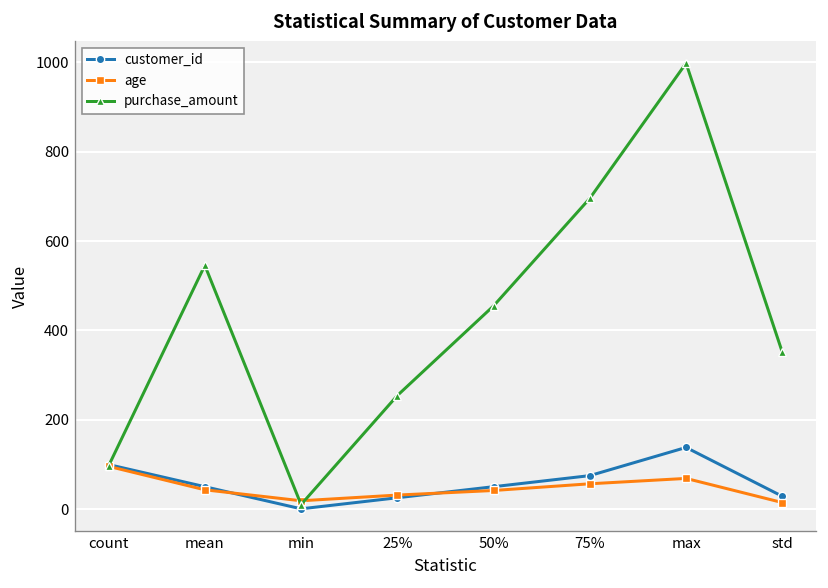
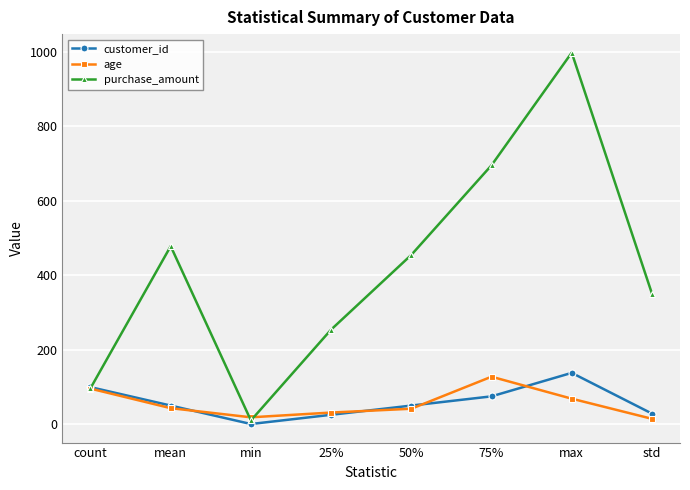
purchase_amount, mean: 550 -> 480
age, 75%: 60 -> 130
